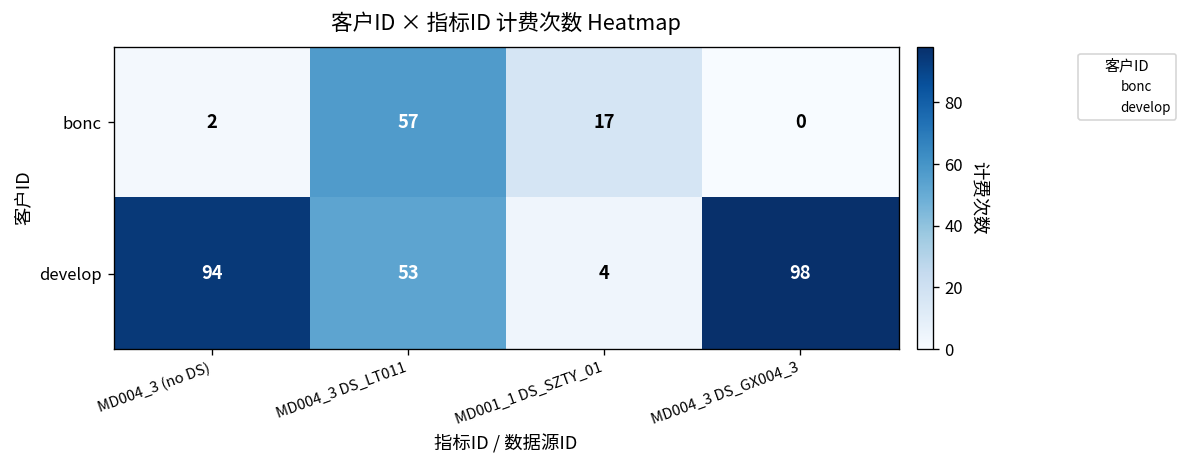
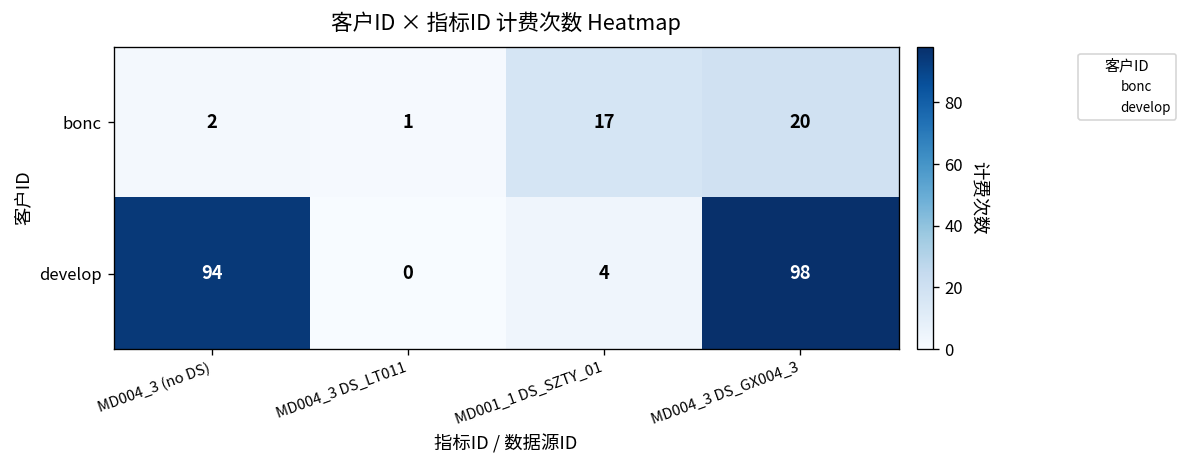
bonc, MD004_3 DS_LT011: 57 -> 1
bonc, MD004_3 DS_GX004_3: 0 -> 20
develop, MD004_3 DS_LT011: 53 -> 0
